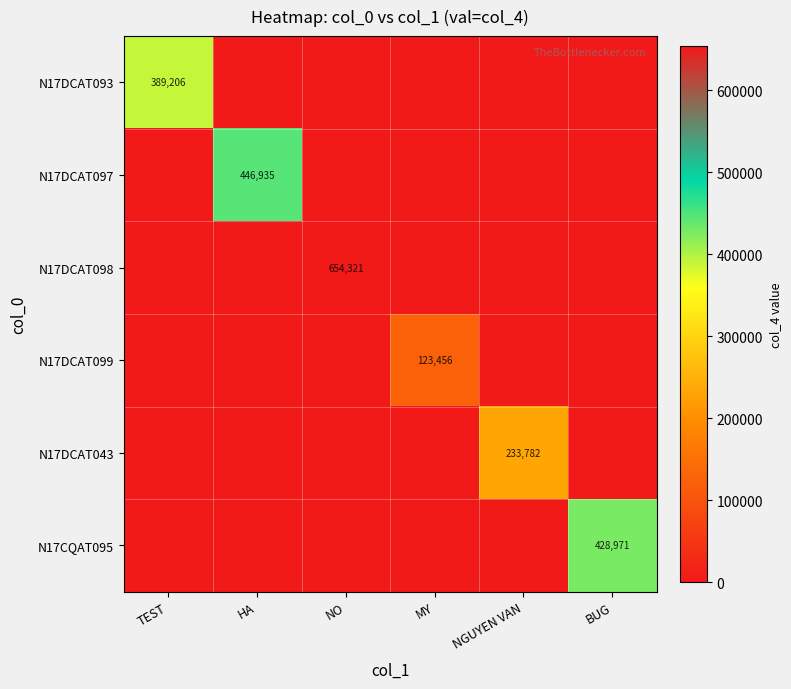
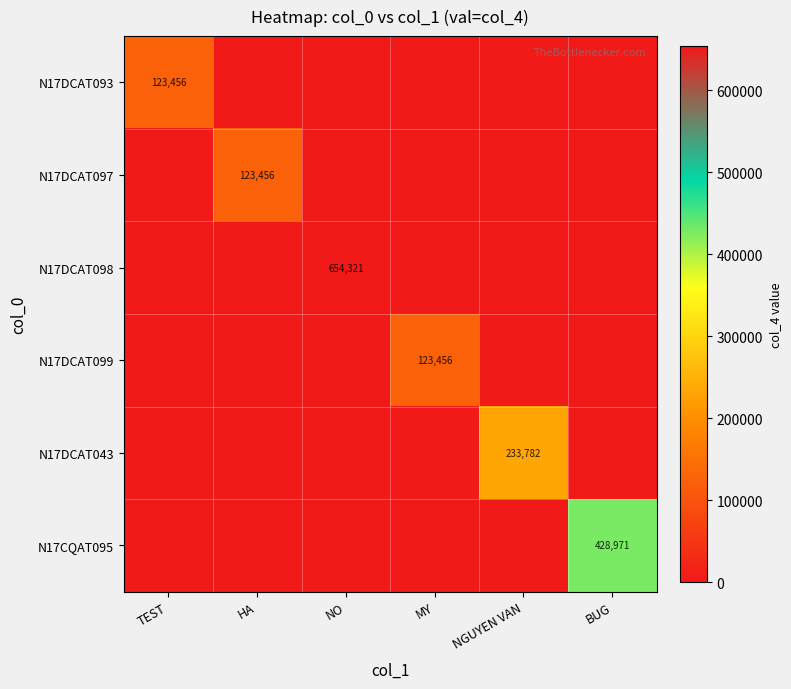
N17DCAT093, TEST: 389,206 -> 123,456
N17DCAT097, HA: 446,935 -> 123,456
